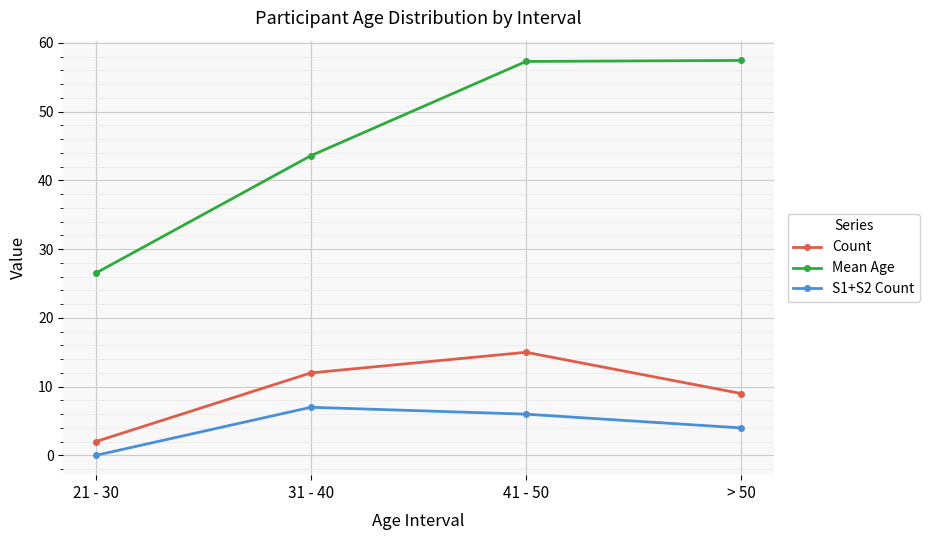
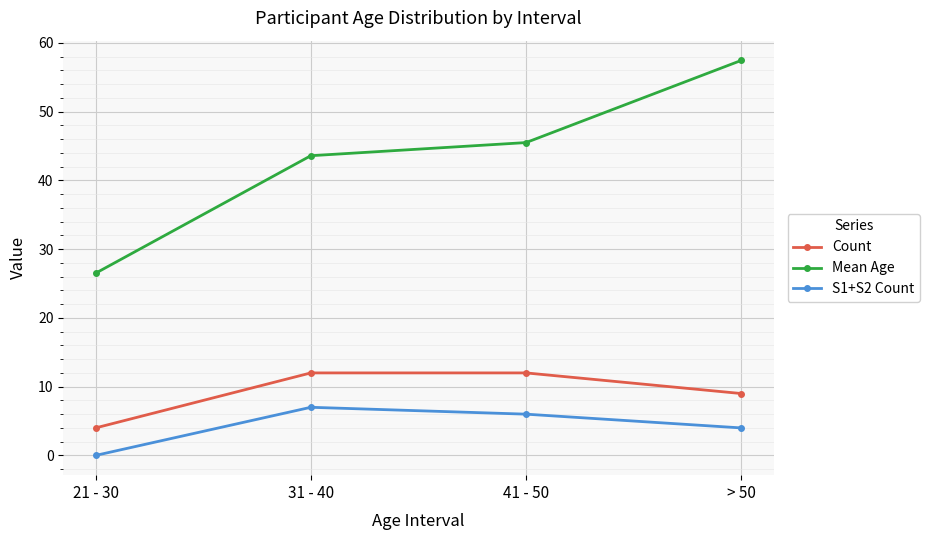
Count, 21 - 30: 2 -> 4
Count, 41 - 50: 15 -> 12
Mean Age, 41 - 50: 57 -> 46
